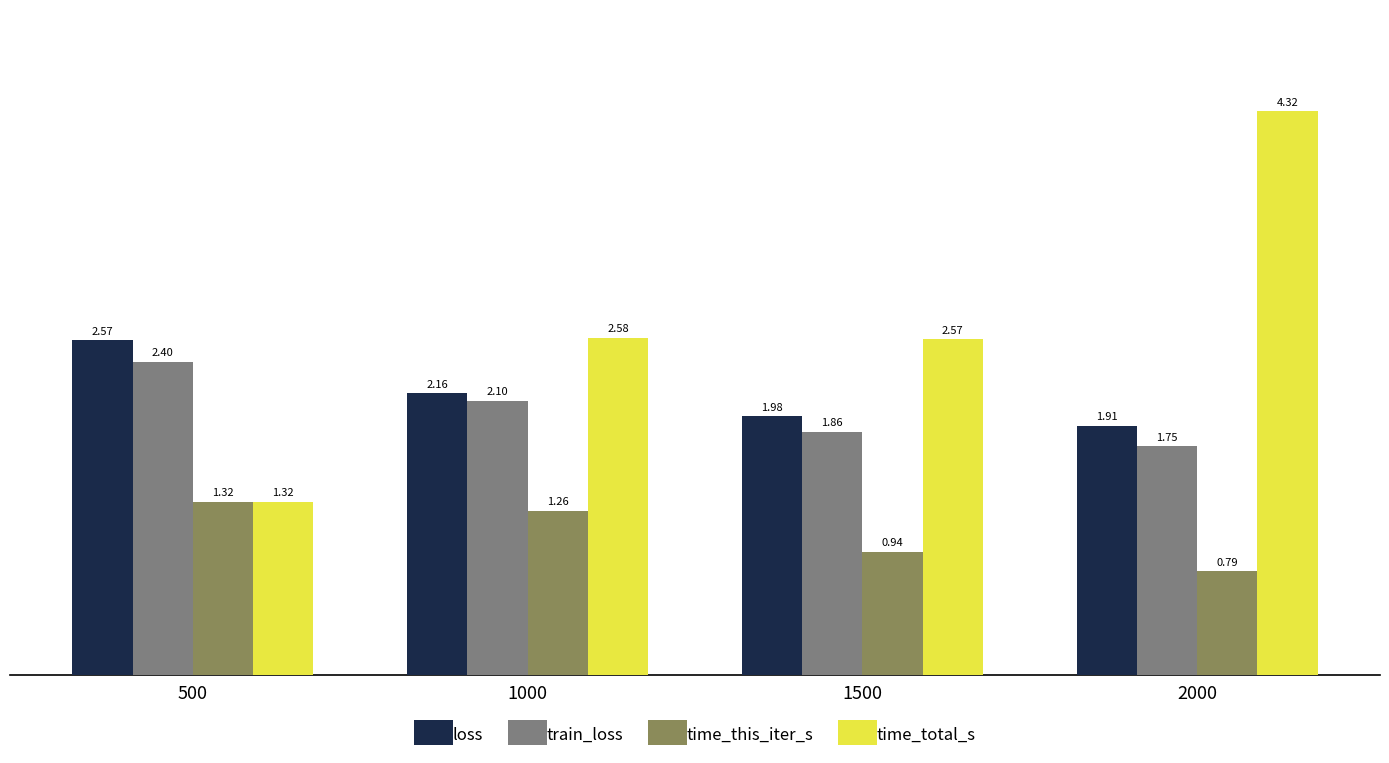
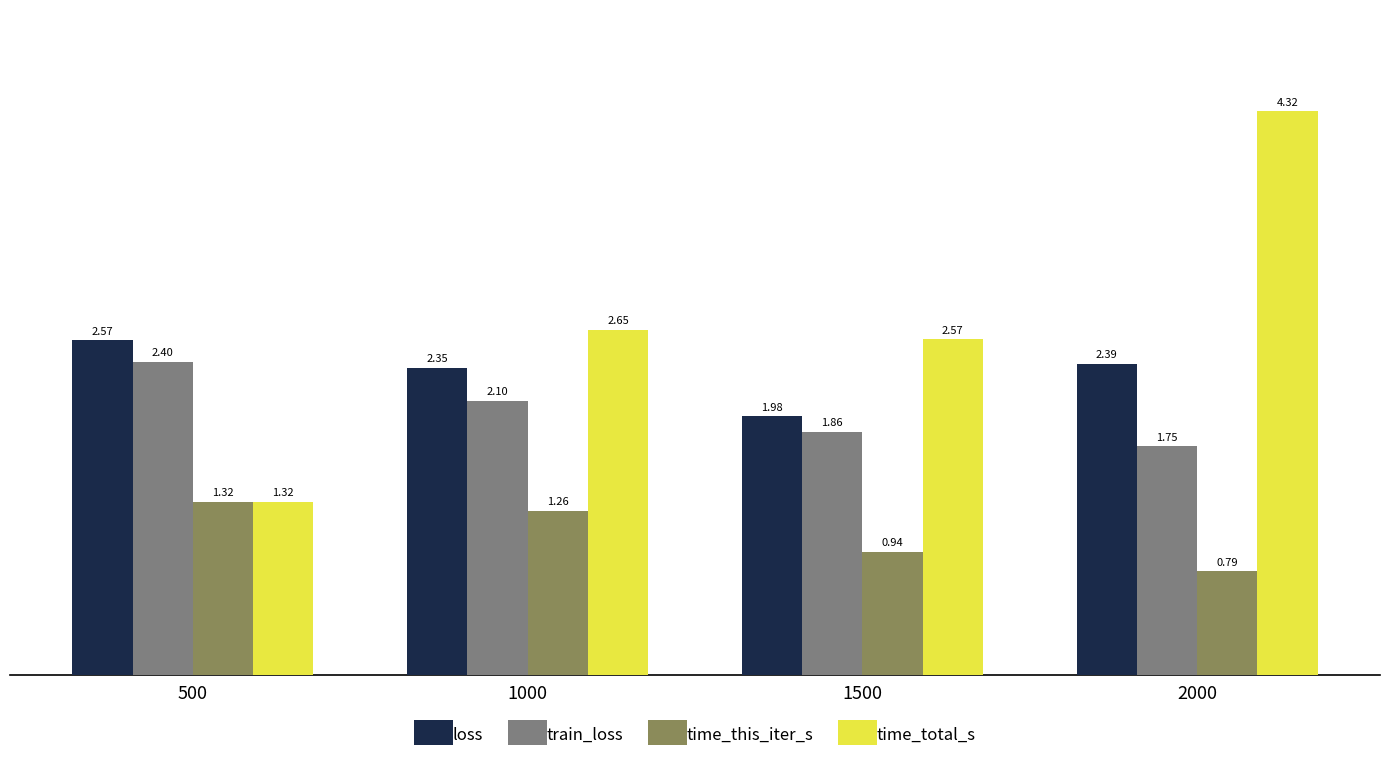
loss, 1000: 2.16 -> 2.35
time_total_s, 1000: 2.58 -> 2.65
loss, 2000: 1.91 -> 2.39
